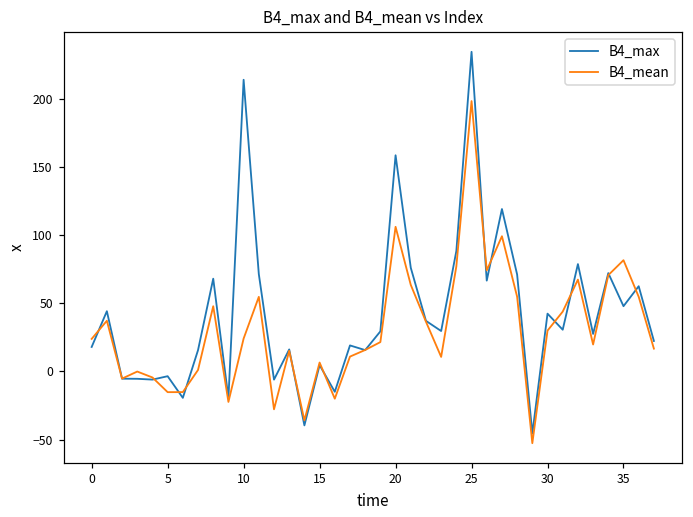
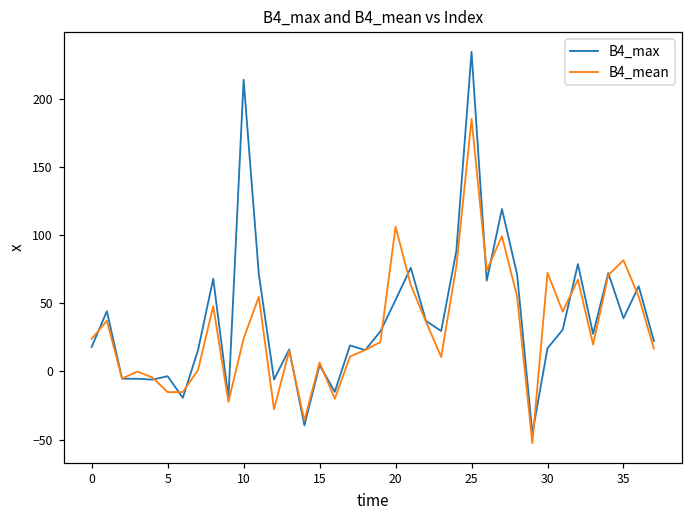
B4_max, 20: 159 -> 52
B4_mean, 25: 198 -> 185
B4_max, 30: 42 -> 17
B4_mean, 30: 30 -> 72
B4_max, 35: 48 -> 39
